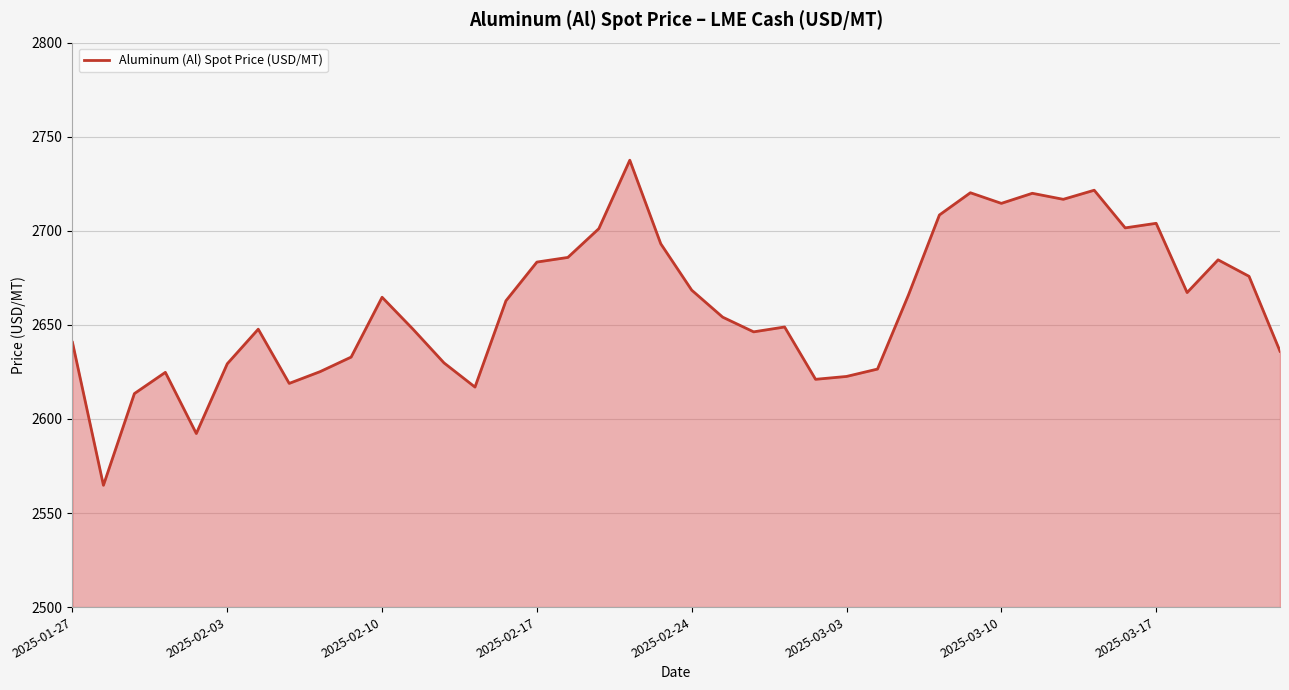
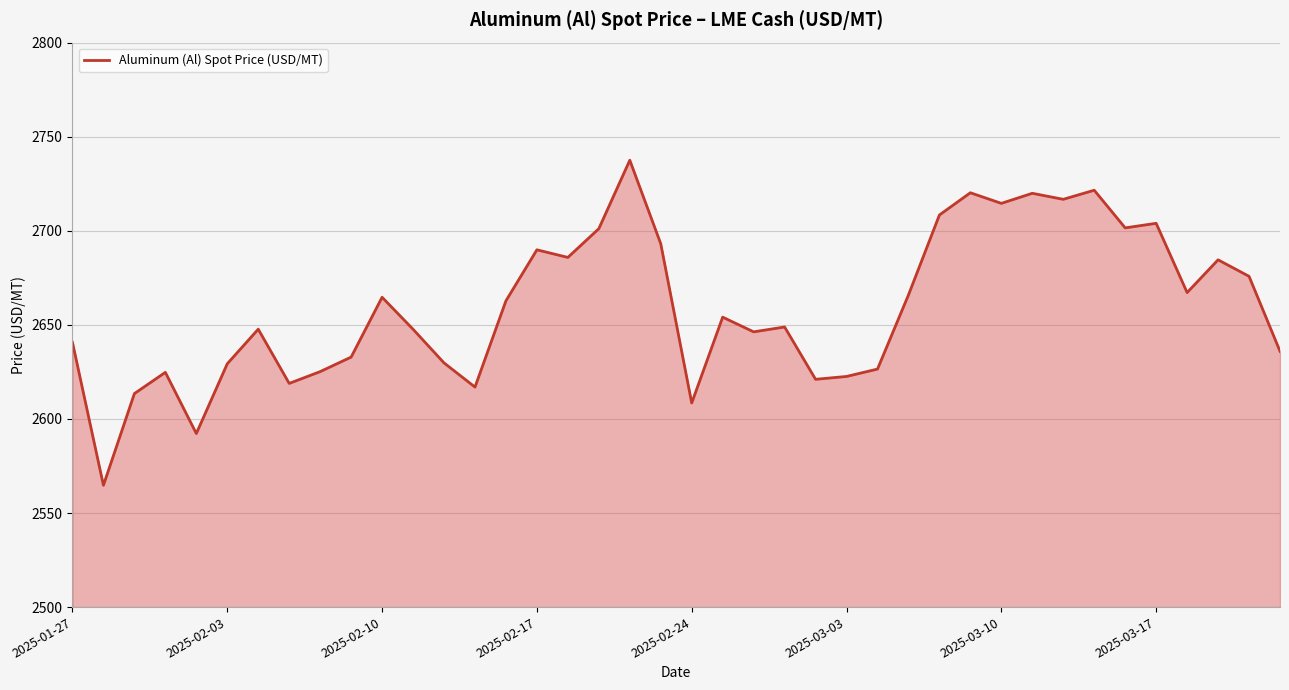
2025-02-17: 2683 -> 2690
2025-02-24: 2668 -> 2608
